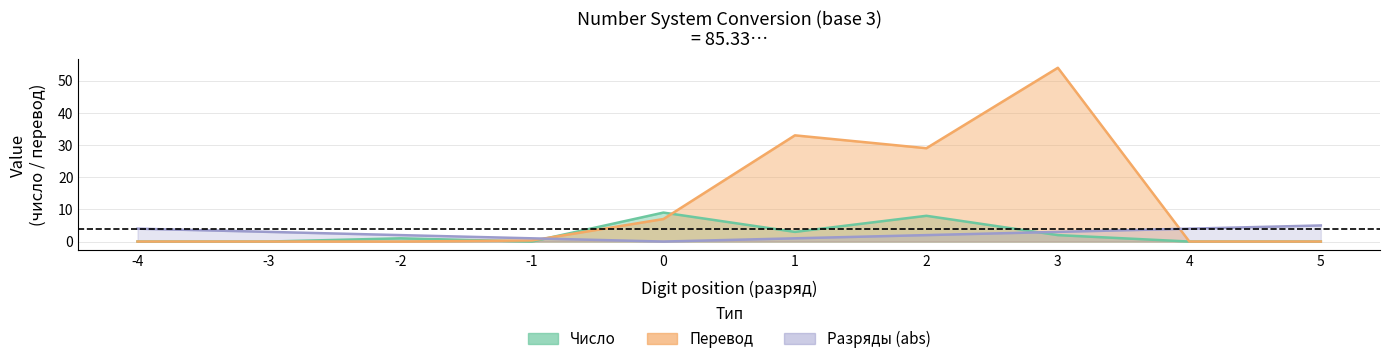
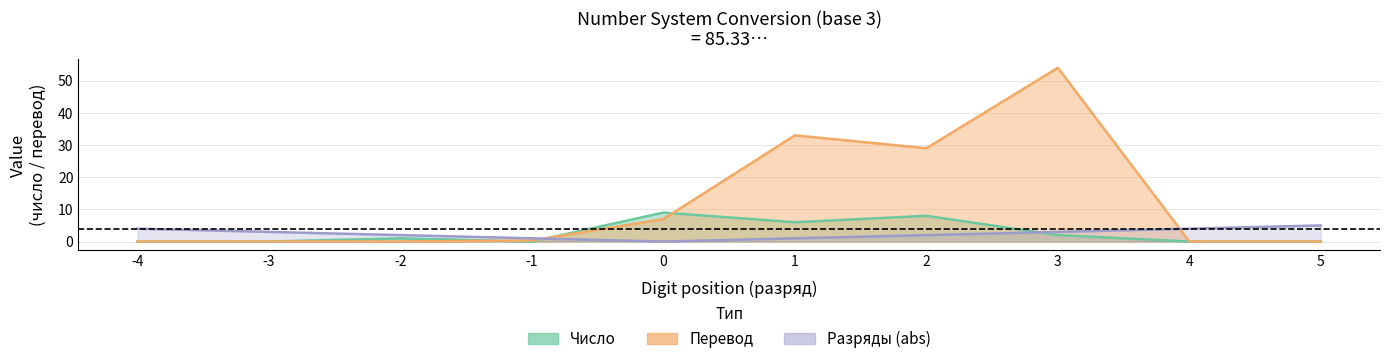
Число, 1: 3 -> 6
